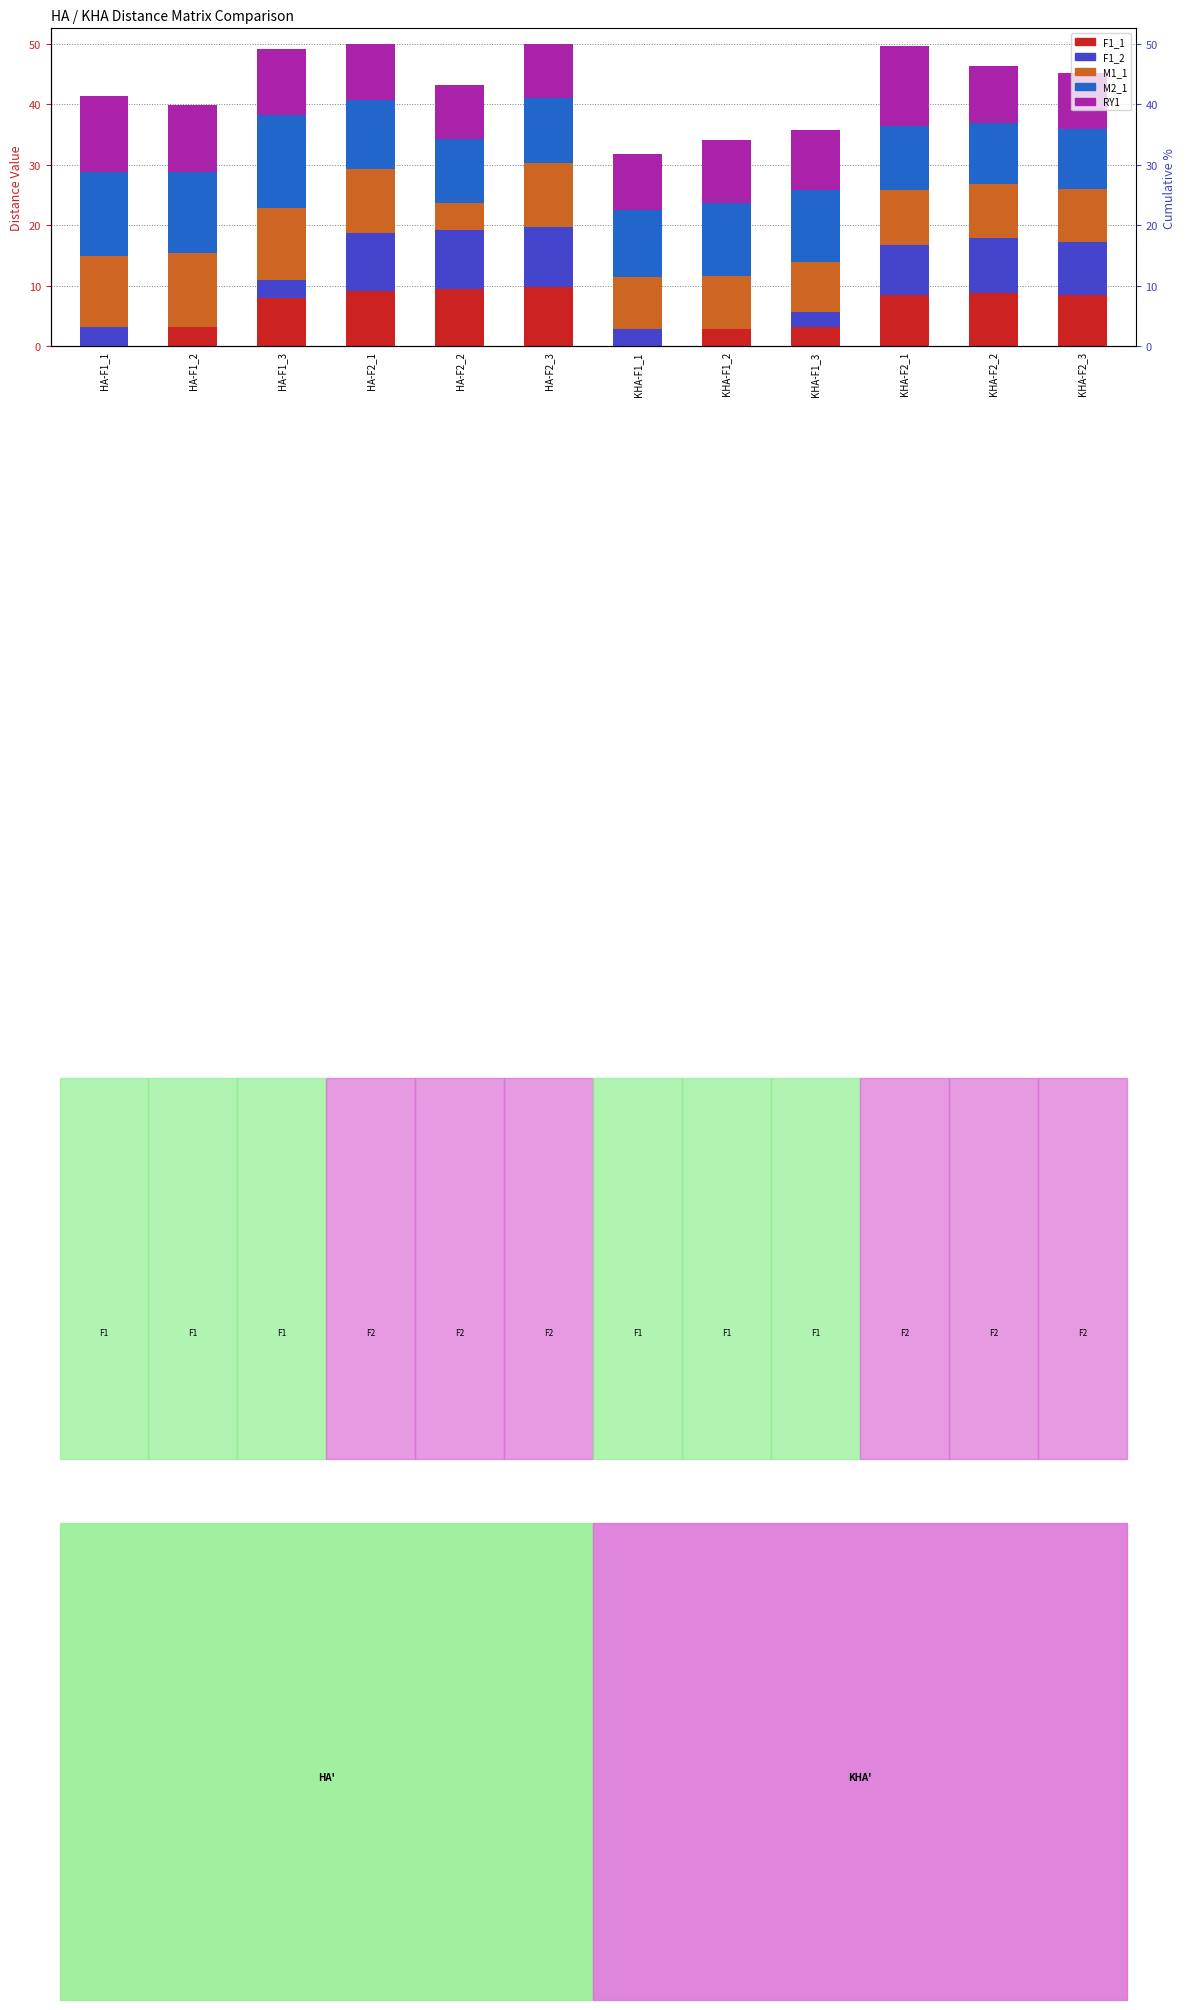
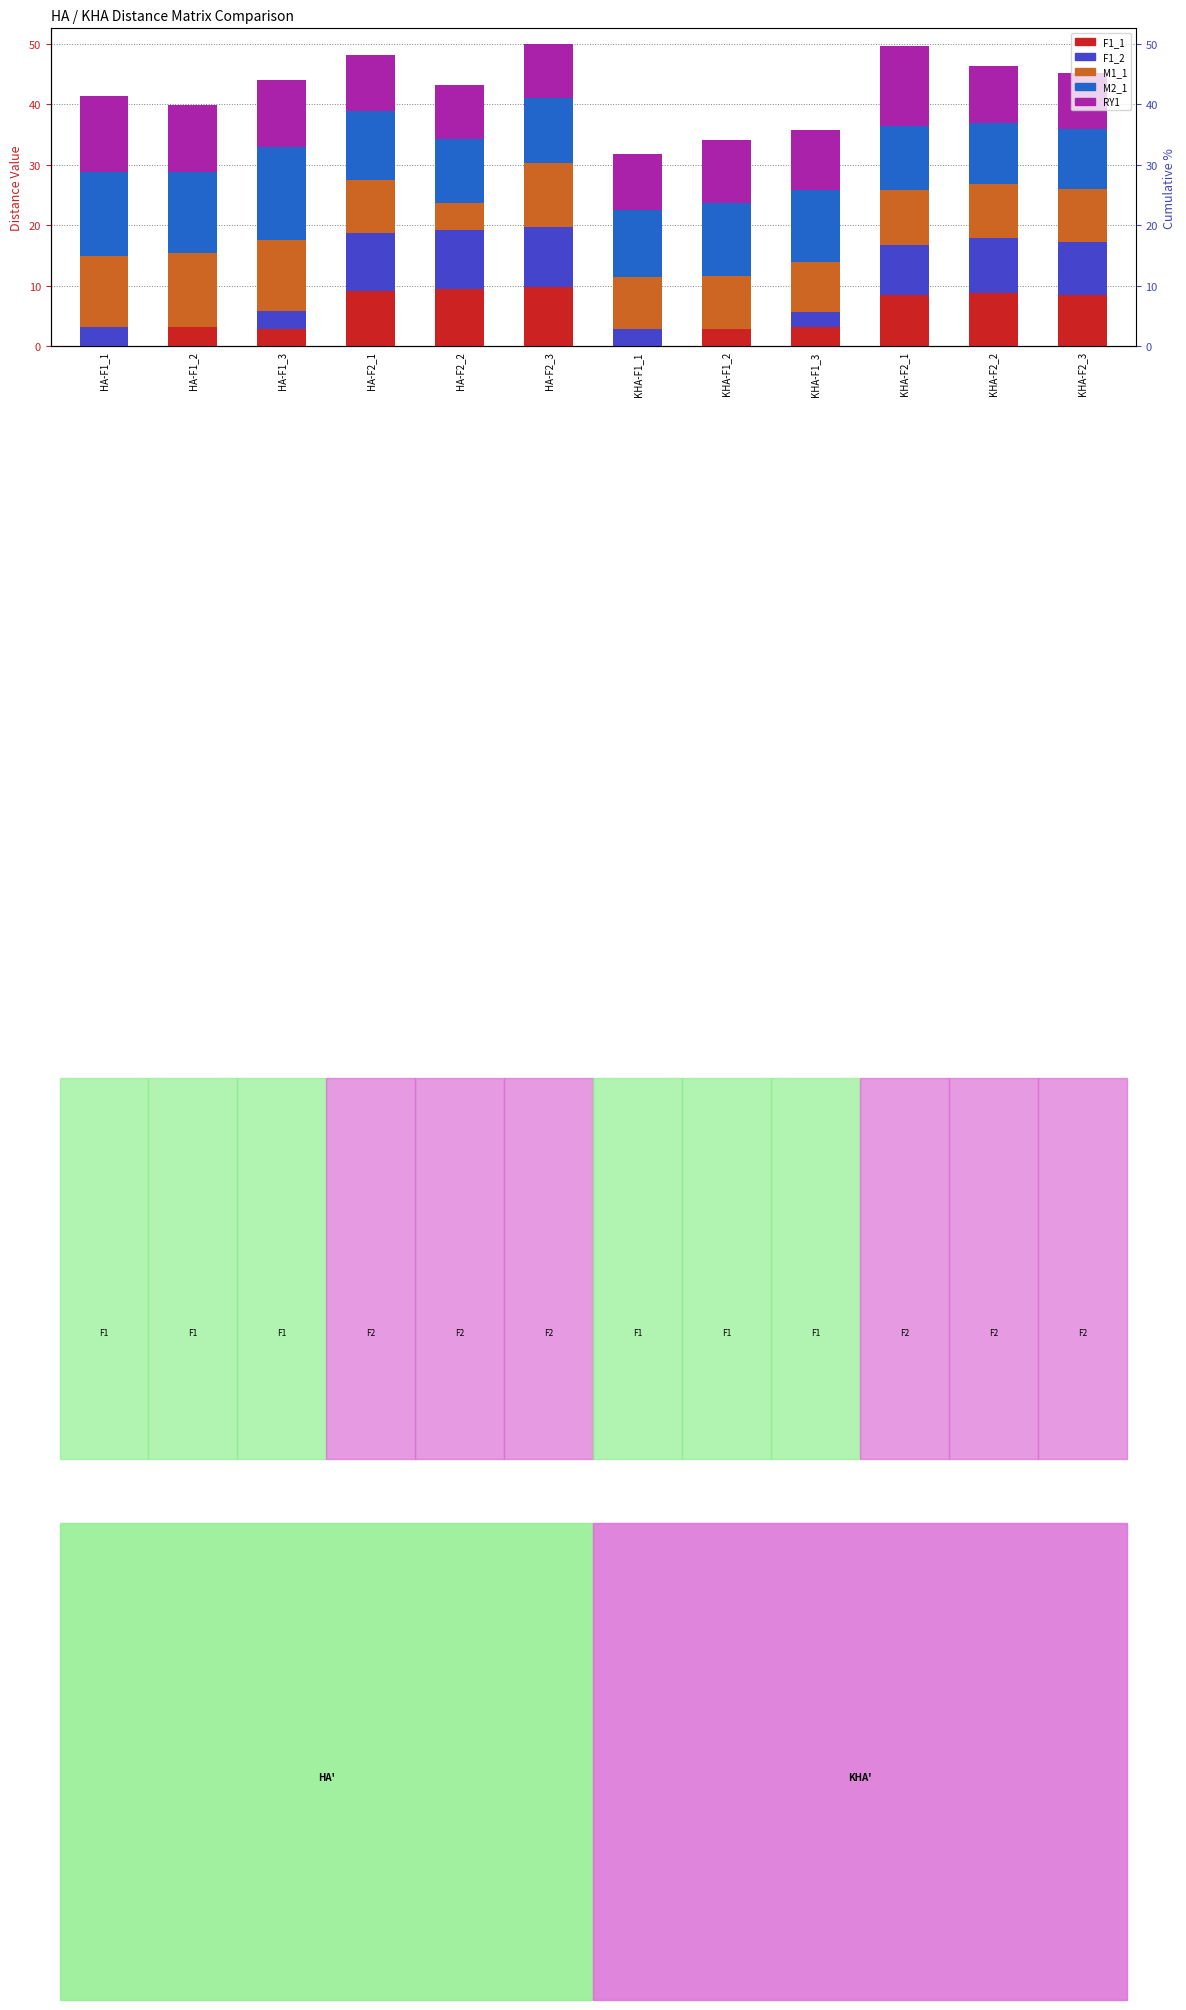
F1_1, HA-F1_3: 8 -> 3
M1_1, HA-F2_1: 11 -> 9
